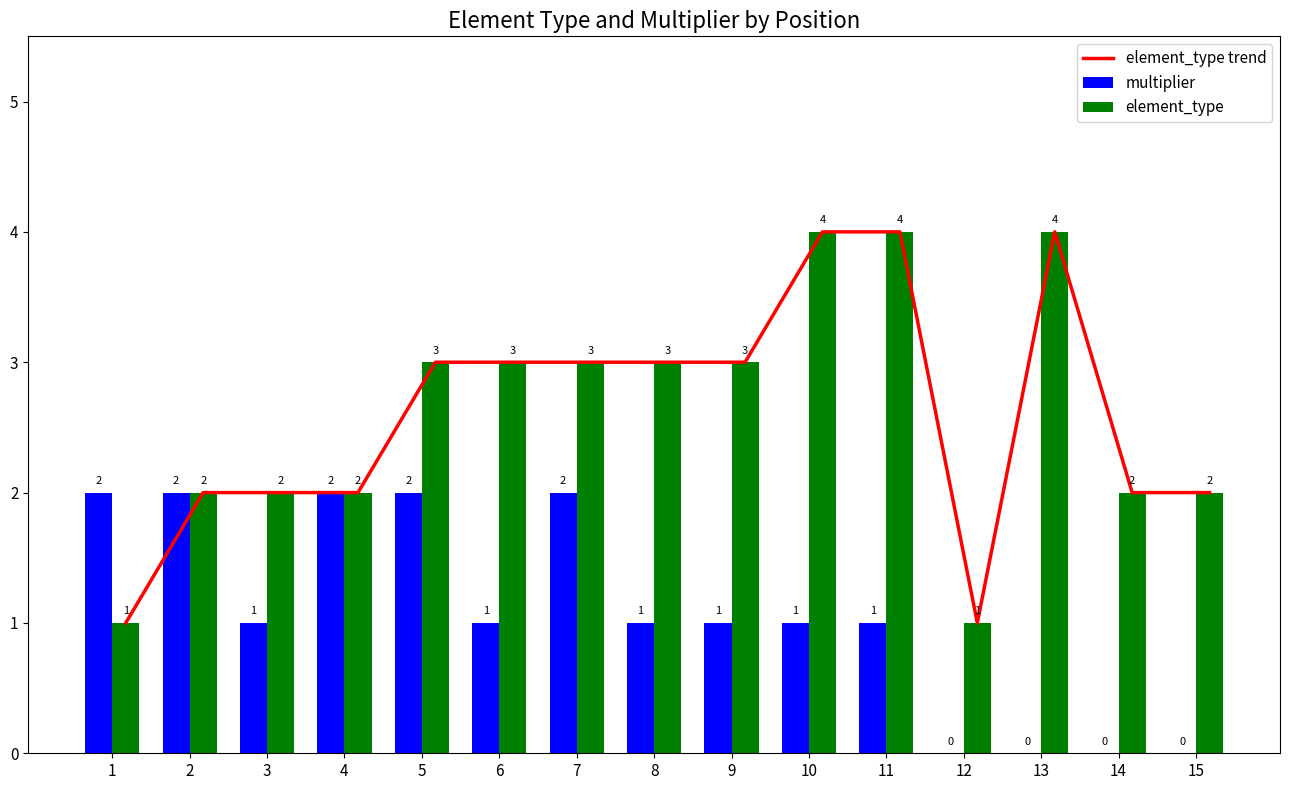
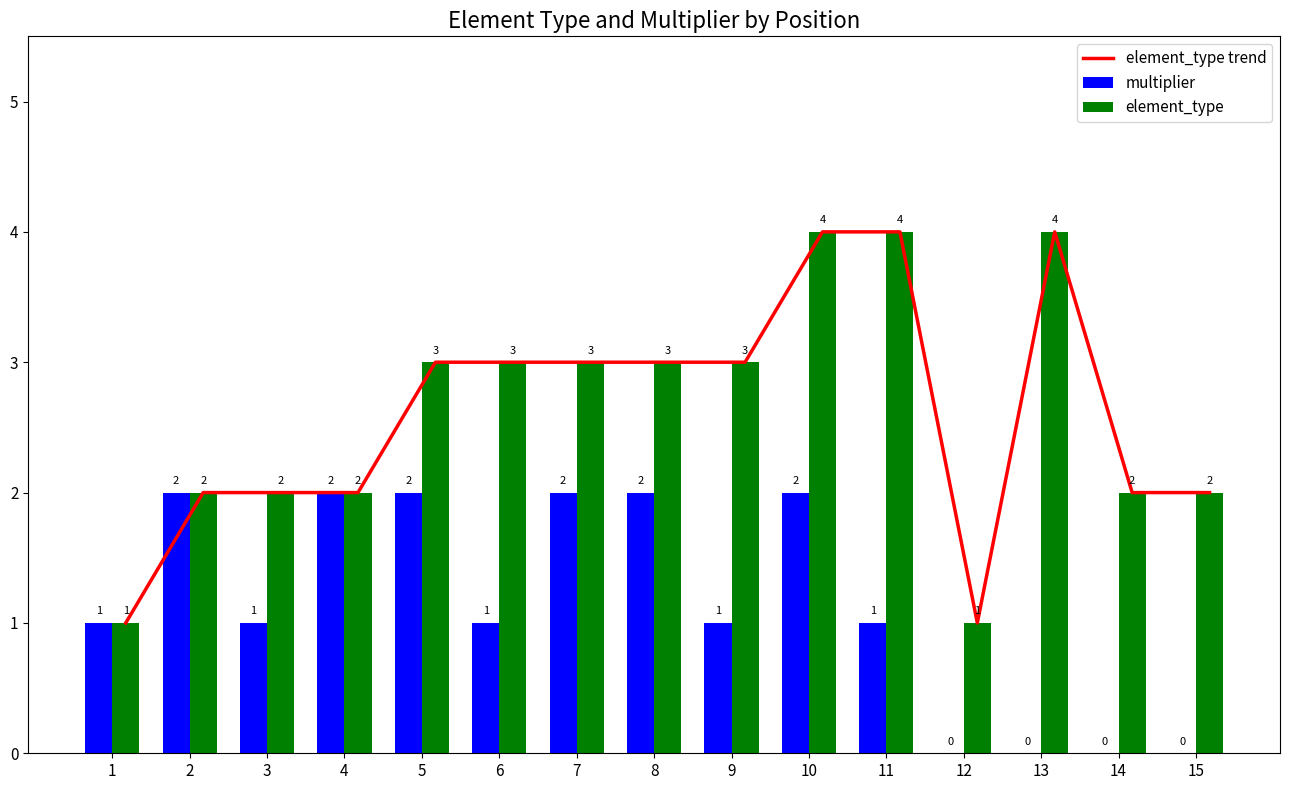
multiplier, 1: 2 -> 1
multiplier, 8: 1 -> 2
multiplier, 10: 1 -> 2
